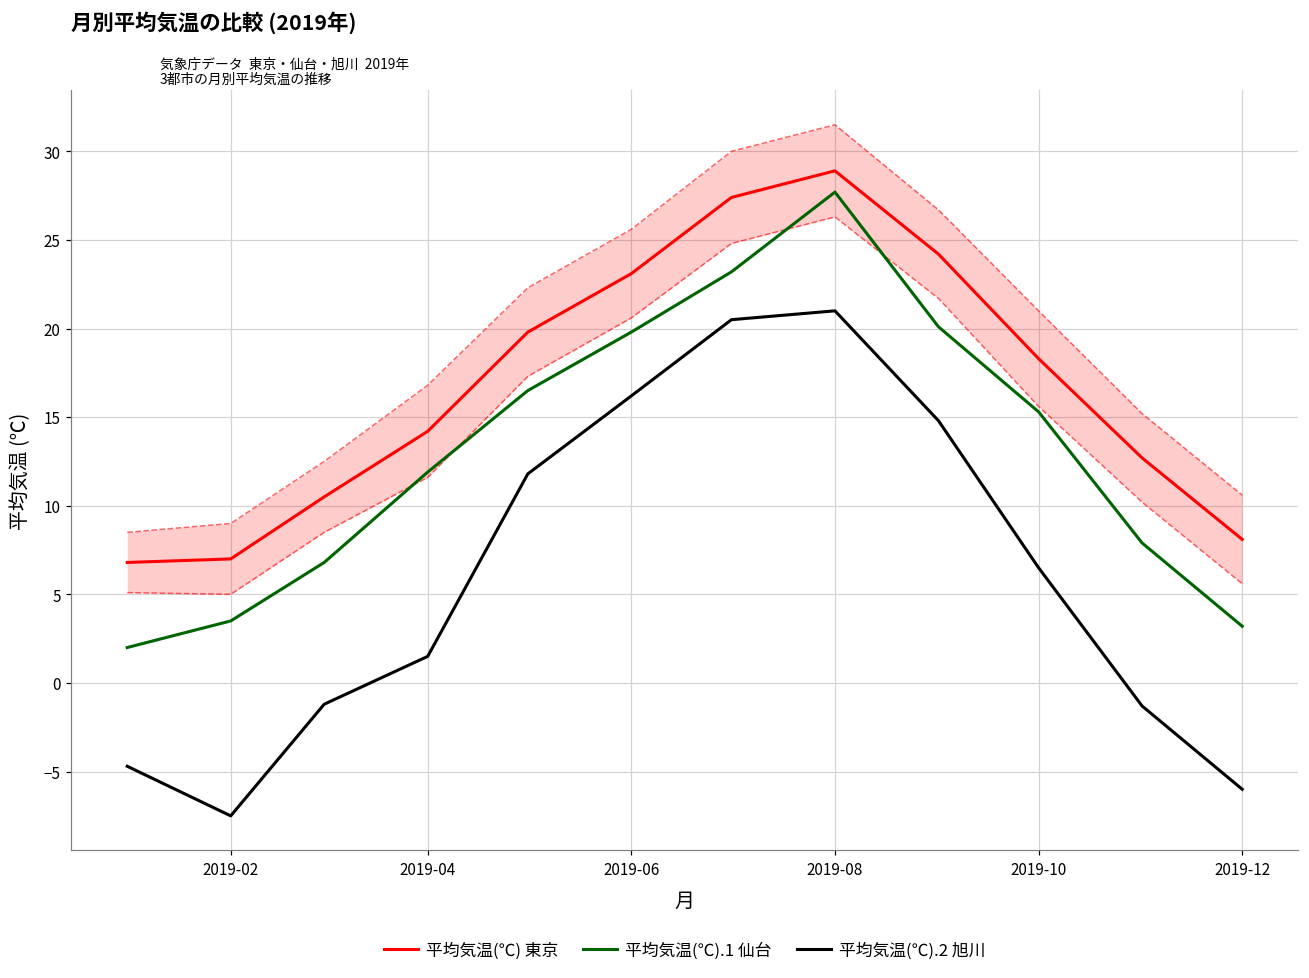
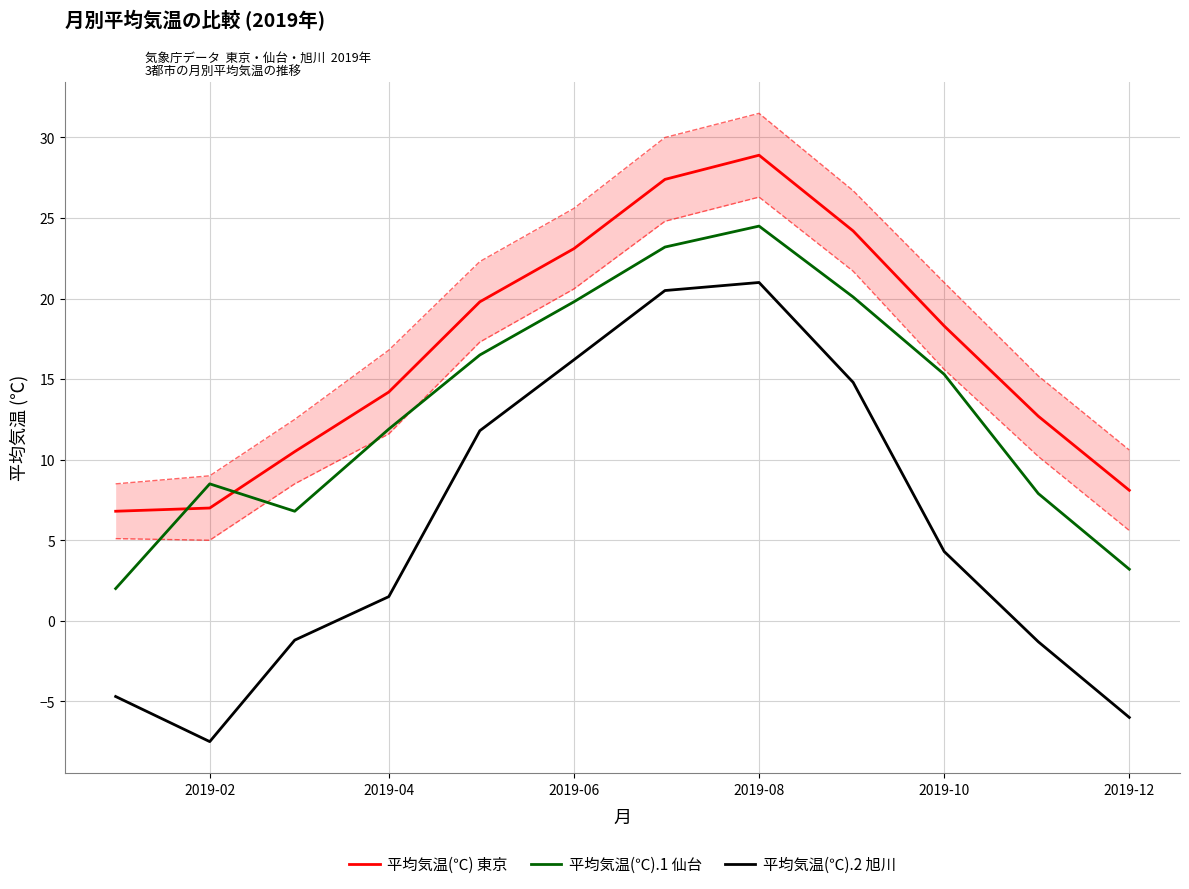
平均気温(℃).1 仙台, 2019-02: 3.5 -> 8.5
平均気温(℃).1 仙台, 2019-08: 27.7 -> 24.5
平均気温(℃).2 旭川, 2019-10: 6.5 -> 4.3
